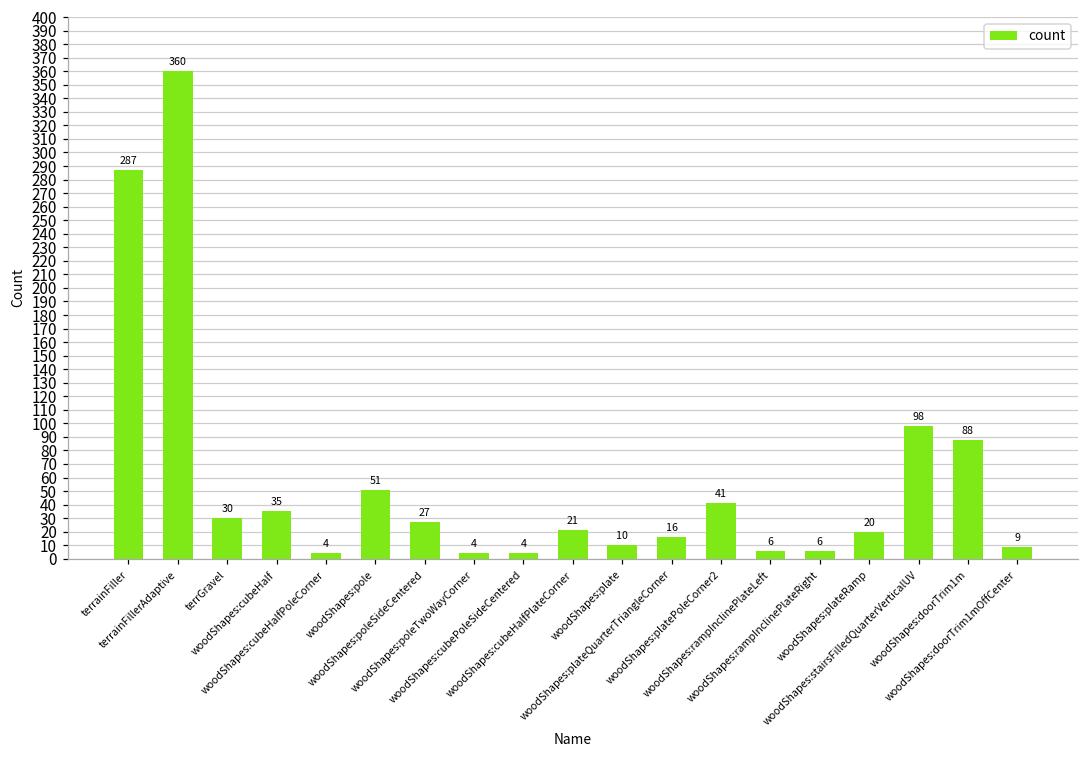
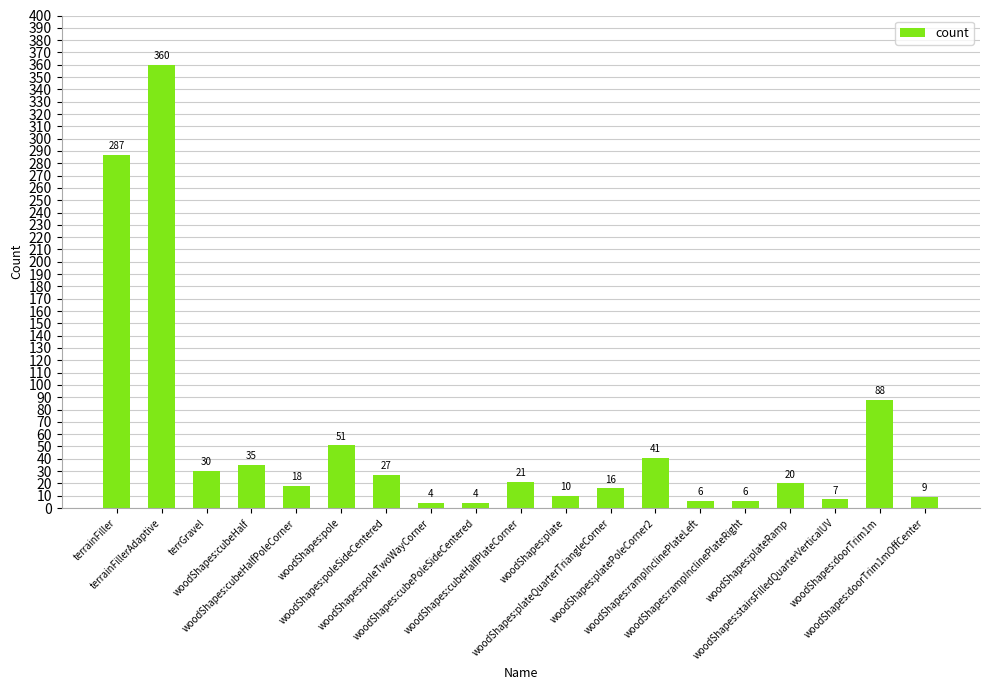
woodShapes:cubeHalfPoleCorner: 4 -> 18
woodShapes:stairsFilledQuarterVerticalUV: 98 -> 7
